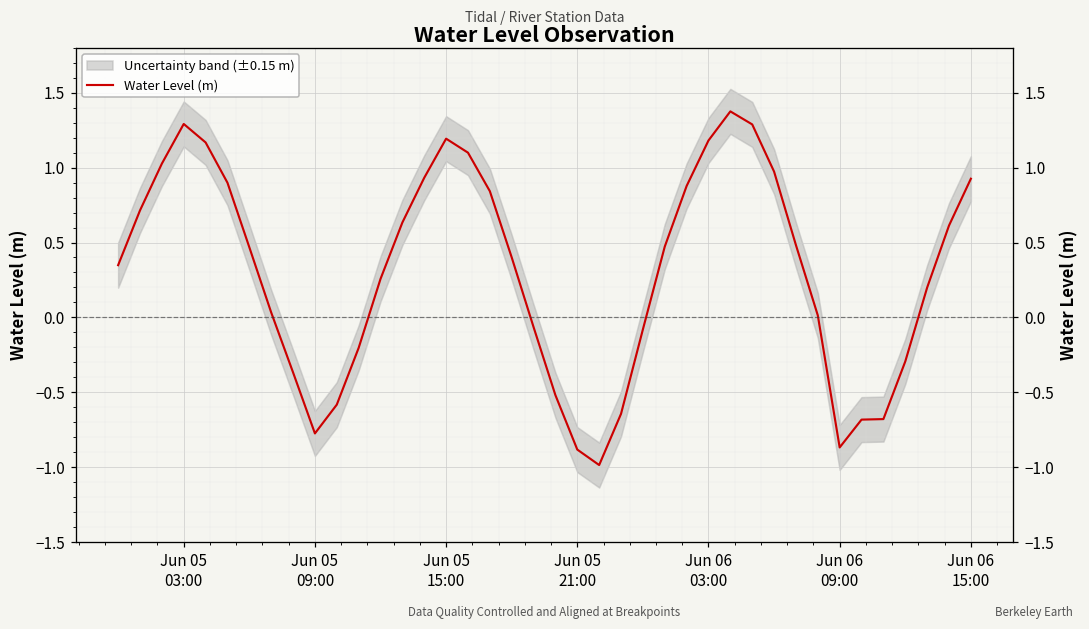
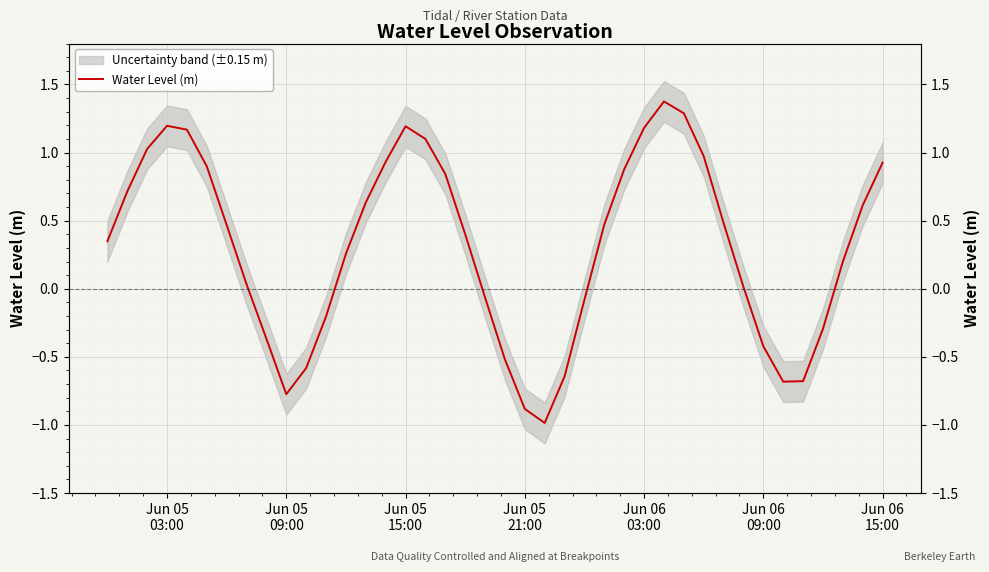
Water Level (m), Jun 05 03:00: 1.29 -> 1.20
Water Level (m), Jun 06 09:00: -0.87 -> -0.42
